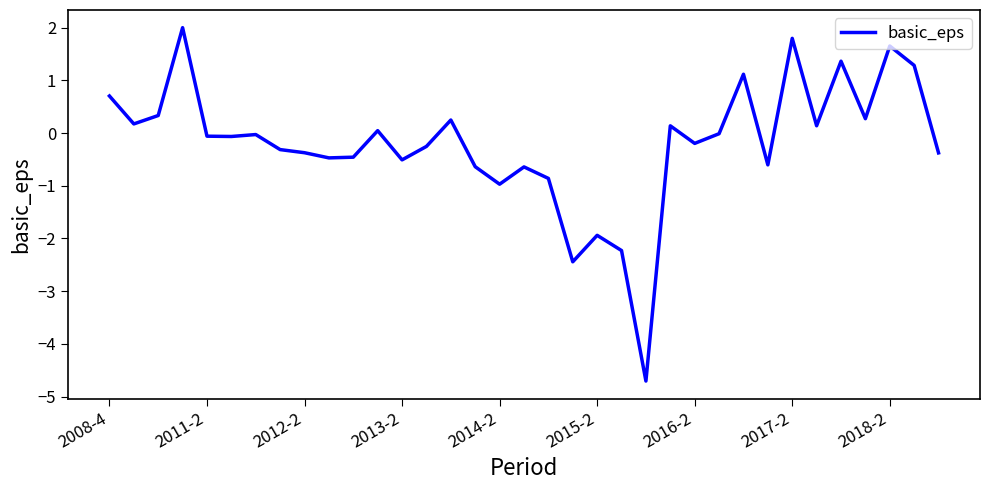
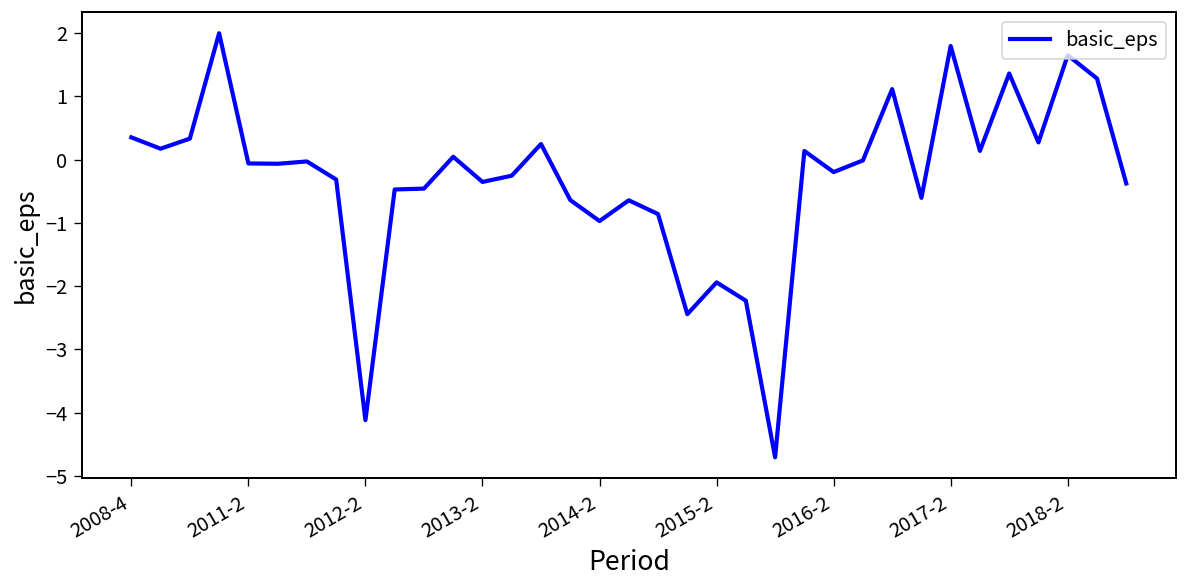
2008-4: 0.7 -> 0.4
2012-2: -0.4 -> -4.1
2013-2: -0.5 -> -0.4
